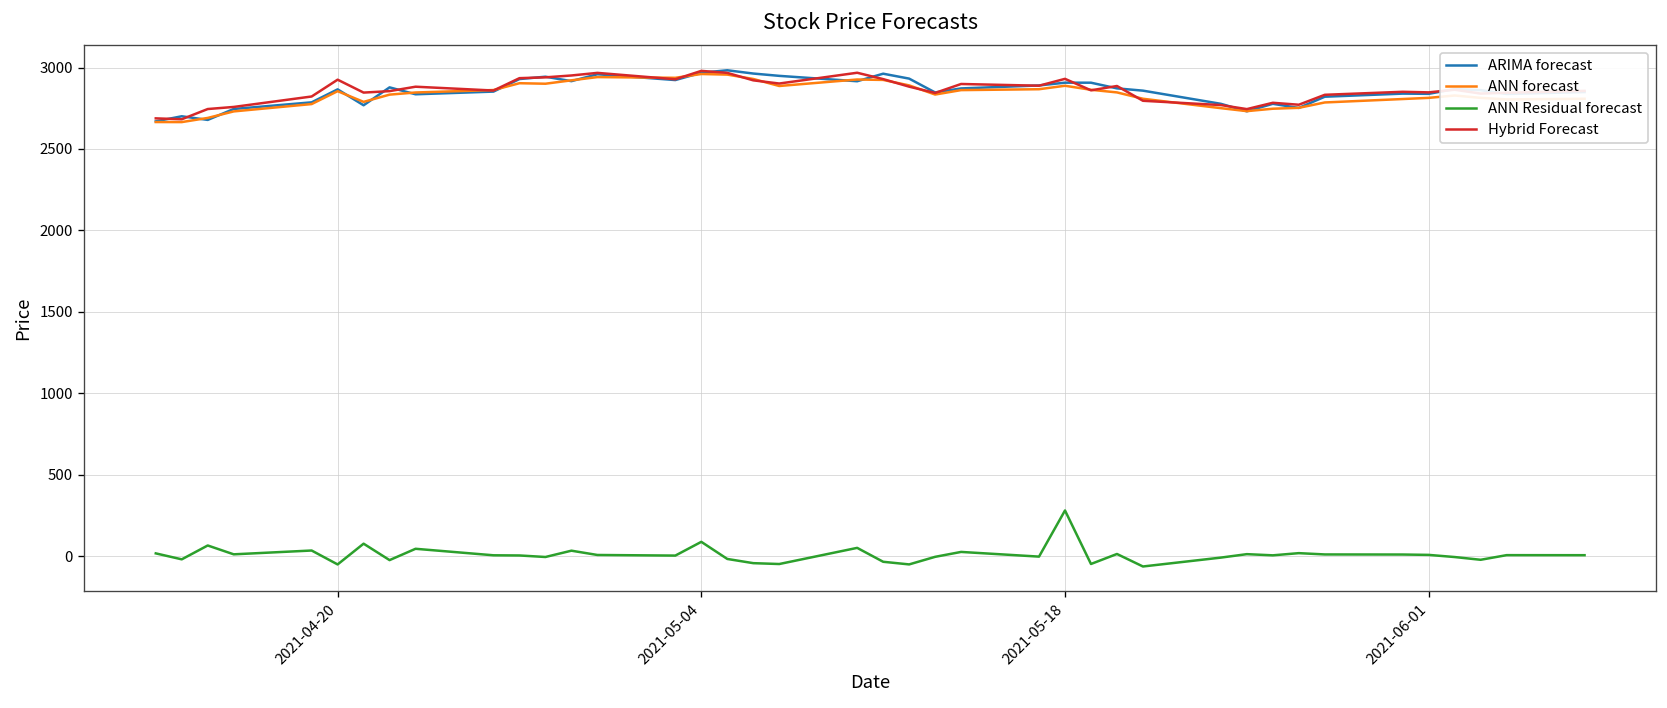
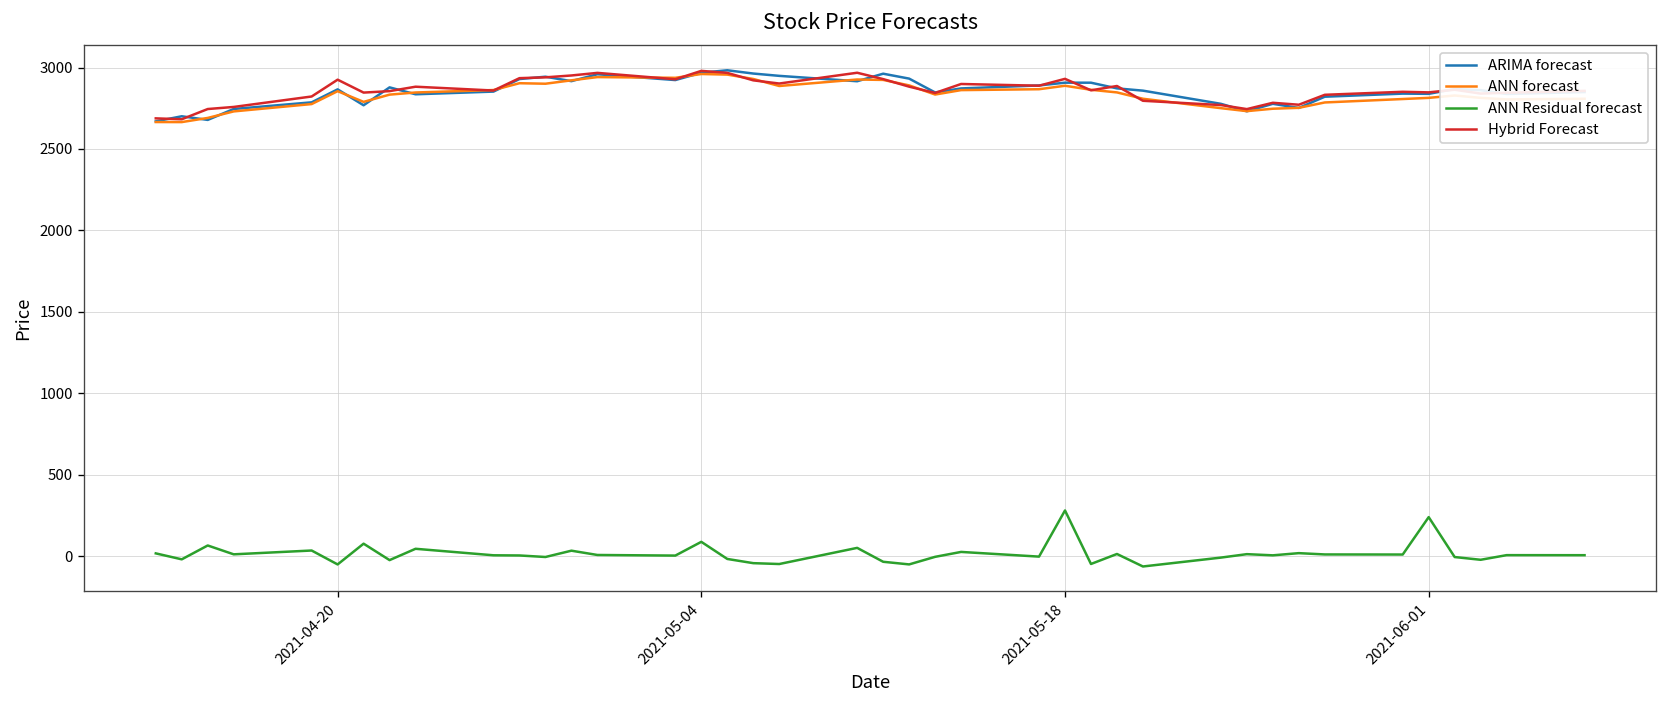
ANN Residual forecast, 2021-06-01: 10 -> 240
